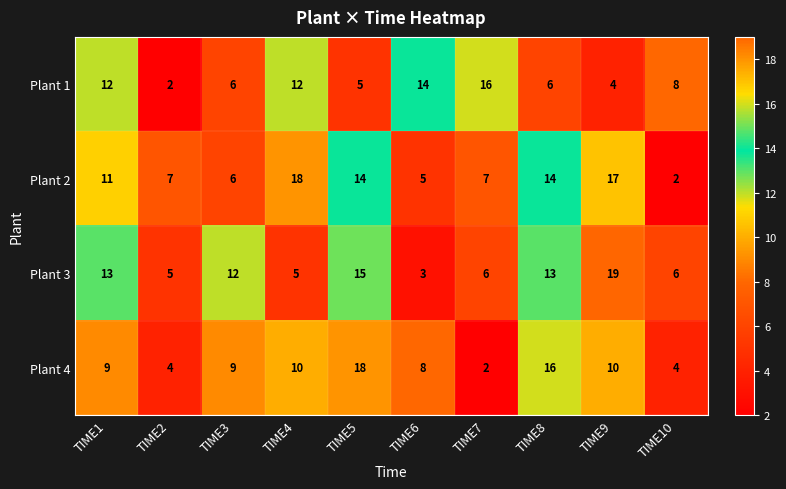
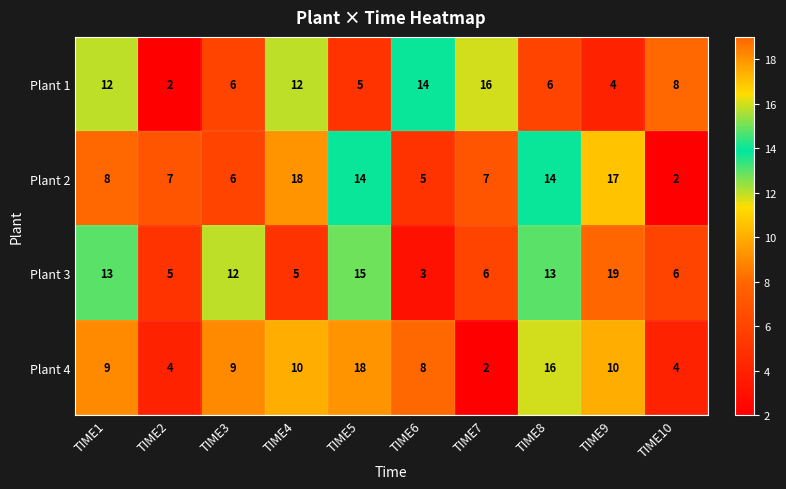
Plant 2, TIME1: 11 -> 8
